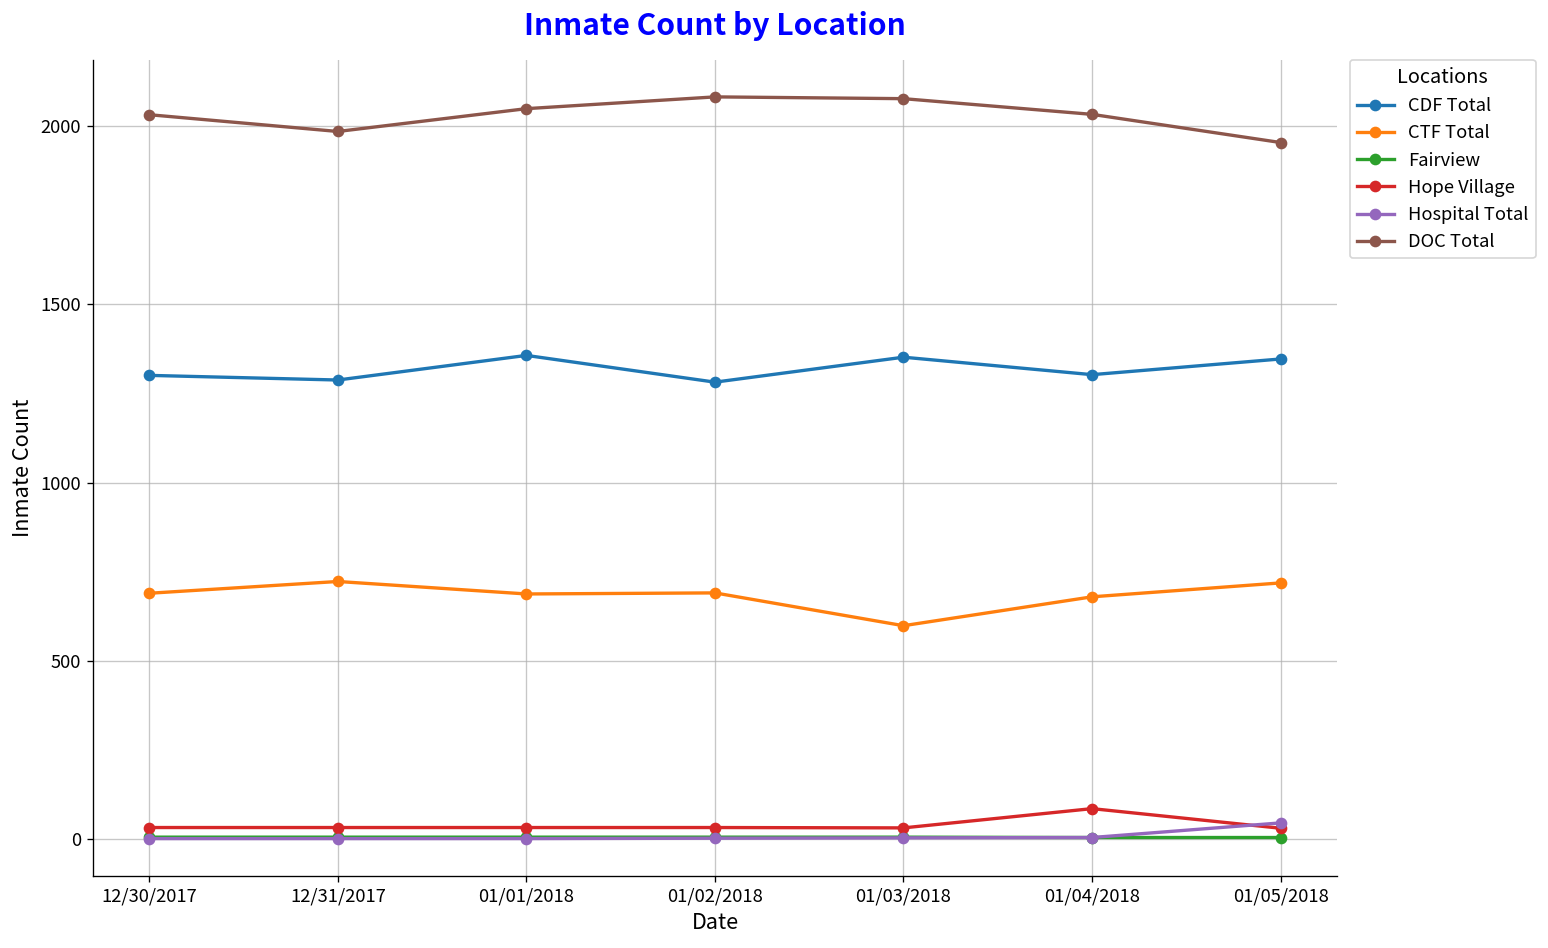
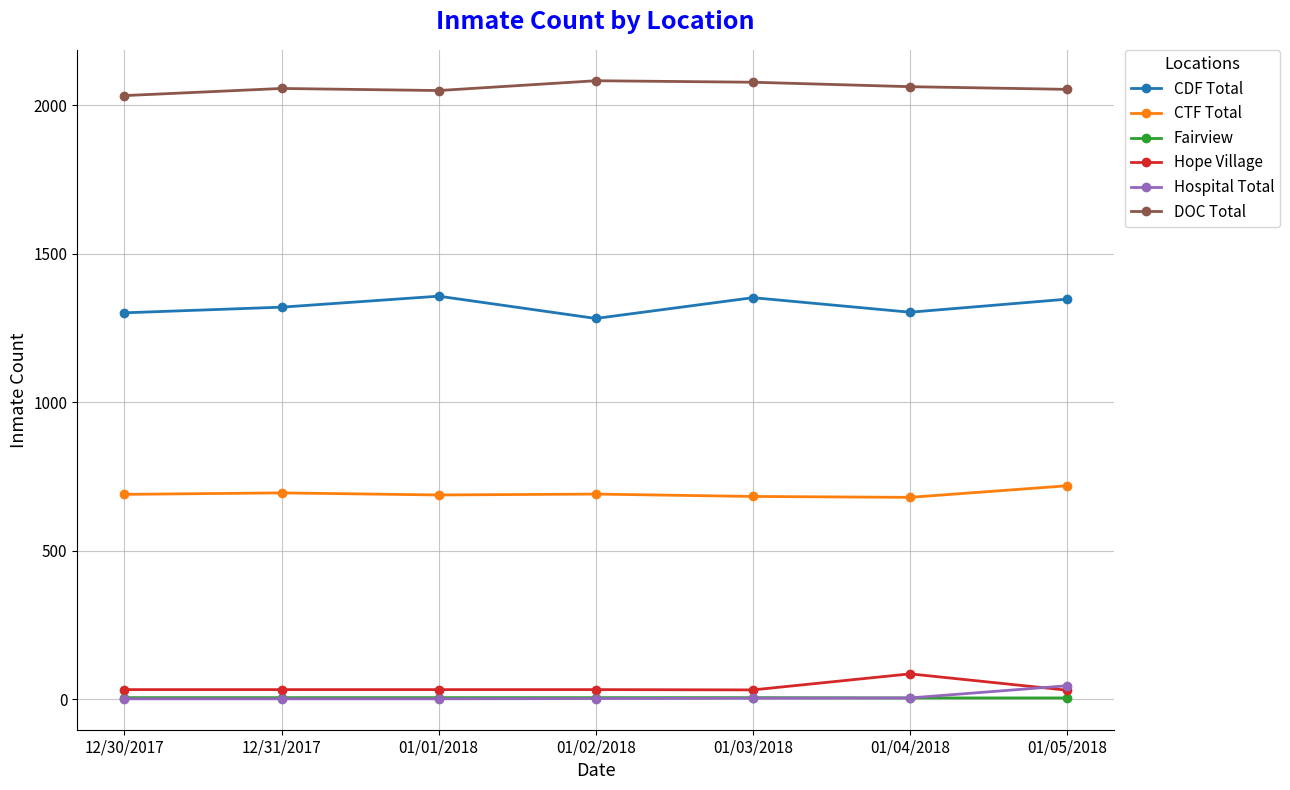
CDF Total, 12/31/2017: 1290 -> 1320
CTF Total, 12/31/2017: 720 -> 700
DOC Total, 12/31/2017: 1990 -> 2060
CTF Total, 01/03/2018: 600 -> 680
DOC Total, 01/04/2018: 2030 -> 2060
DOC Total, 01/05/2018: 1950 -> 2050
